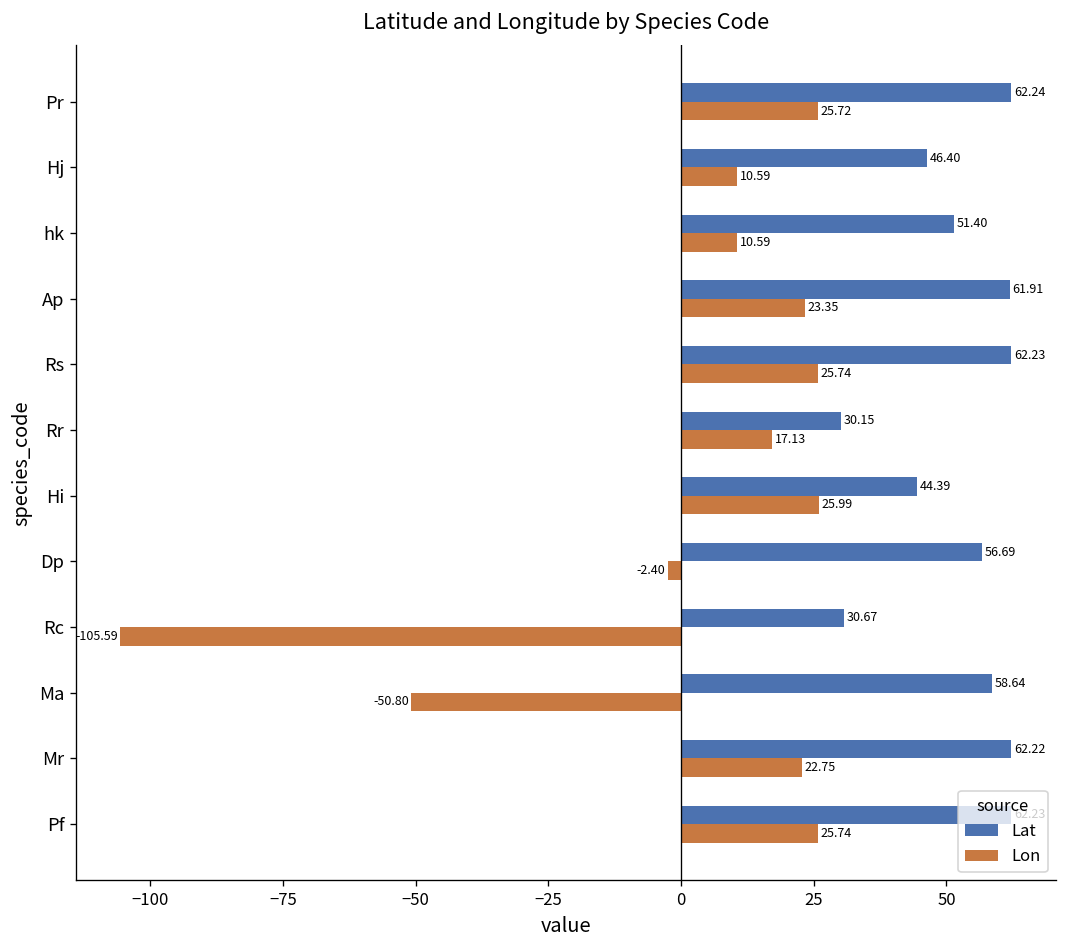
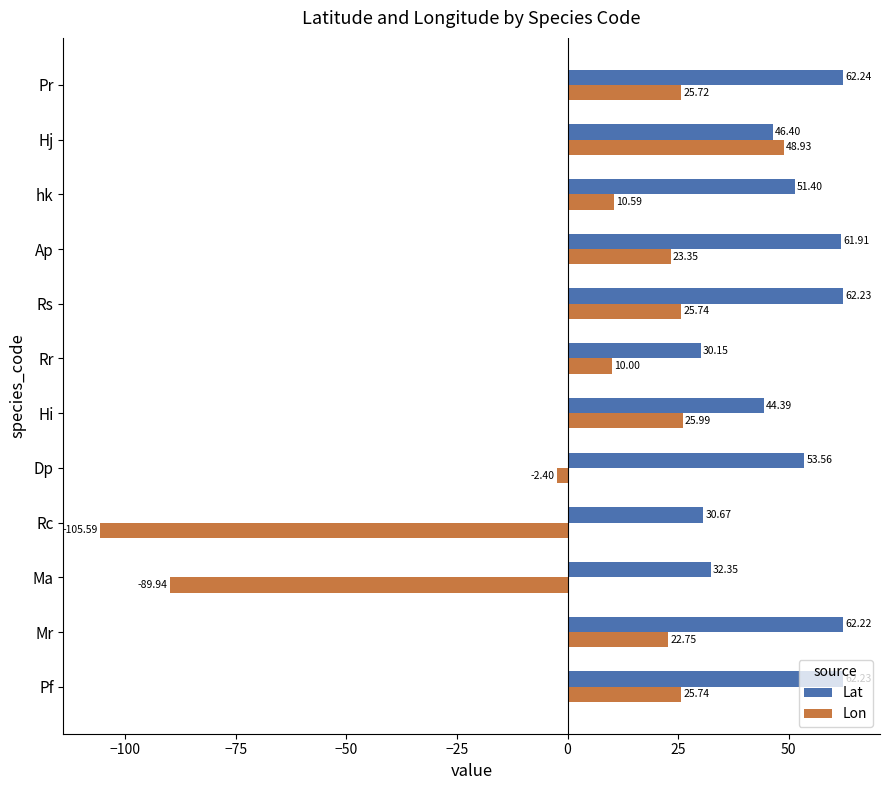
Lon, Hj: 10.59 -> 48.93
Lon, Rr: 17.13 -> 10.00
Lat, Dp: 56.69 -> 53.56
Lat, Ma: 58.64 -> 32.35
Lon, Ma: -50.80 -> -89.94
